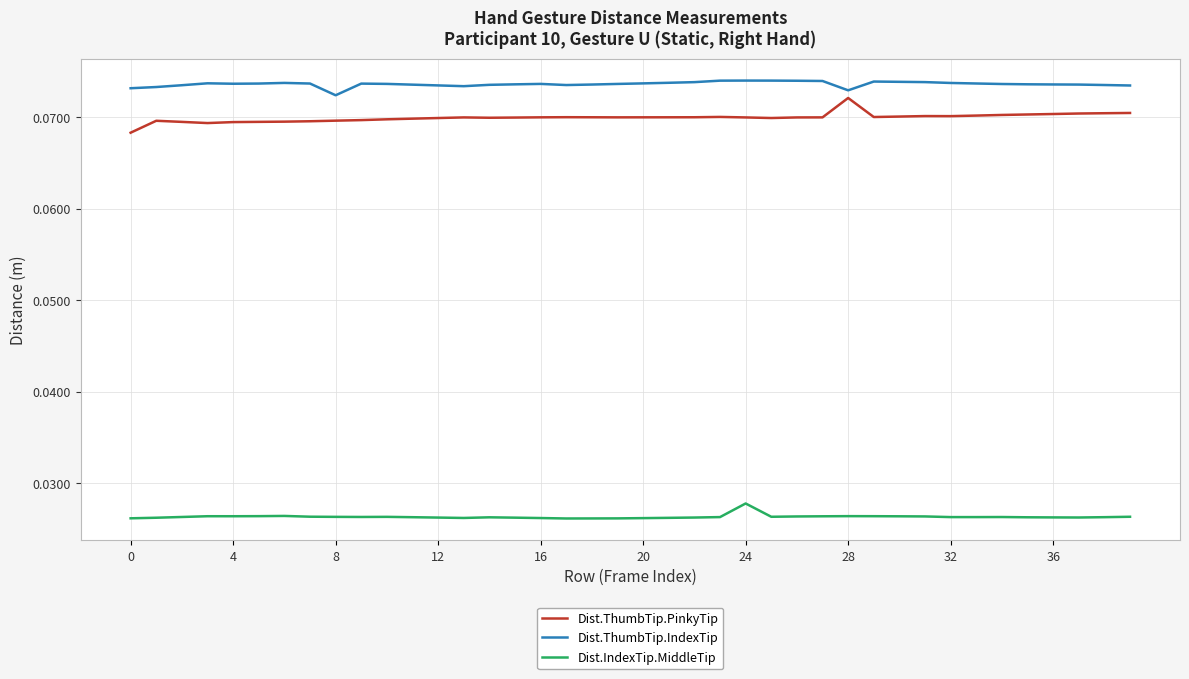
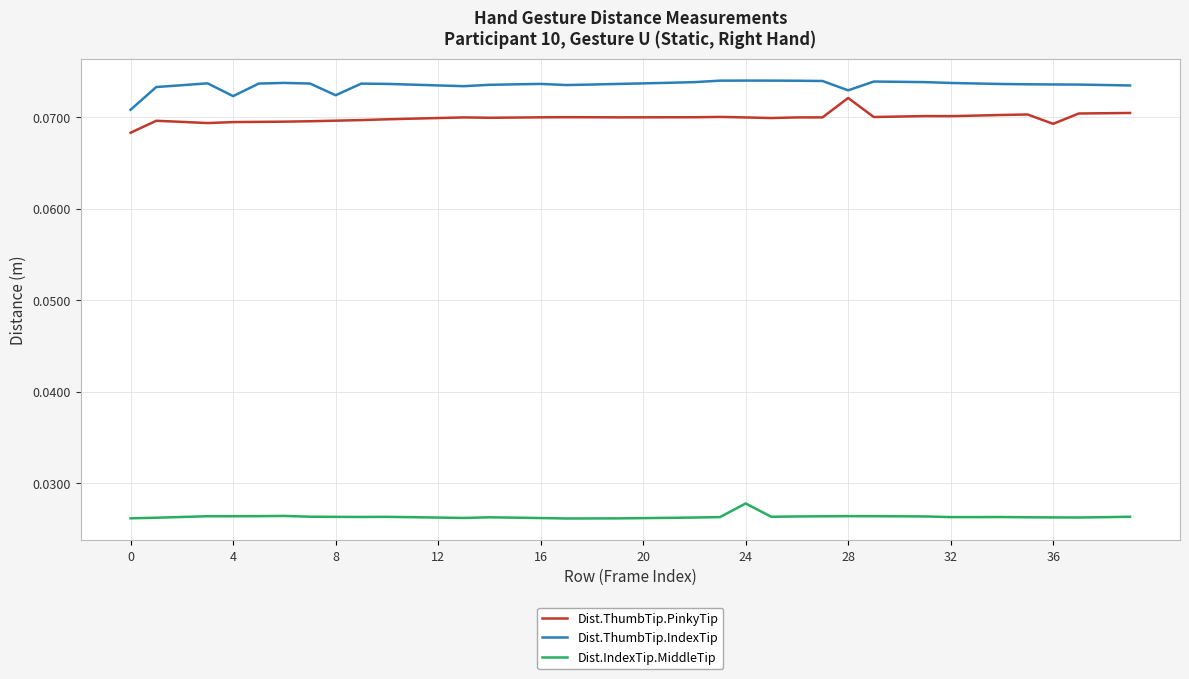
Dist.ThumbTip.IndexTip, 0: 0.073 -> 0.071
Dist.ThumbTip.IndexTip, 4: 0.074 -> 0.072
Dist.ThumbTip.PinkyTip, 36: 0.070 -> 0.069
